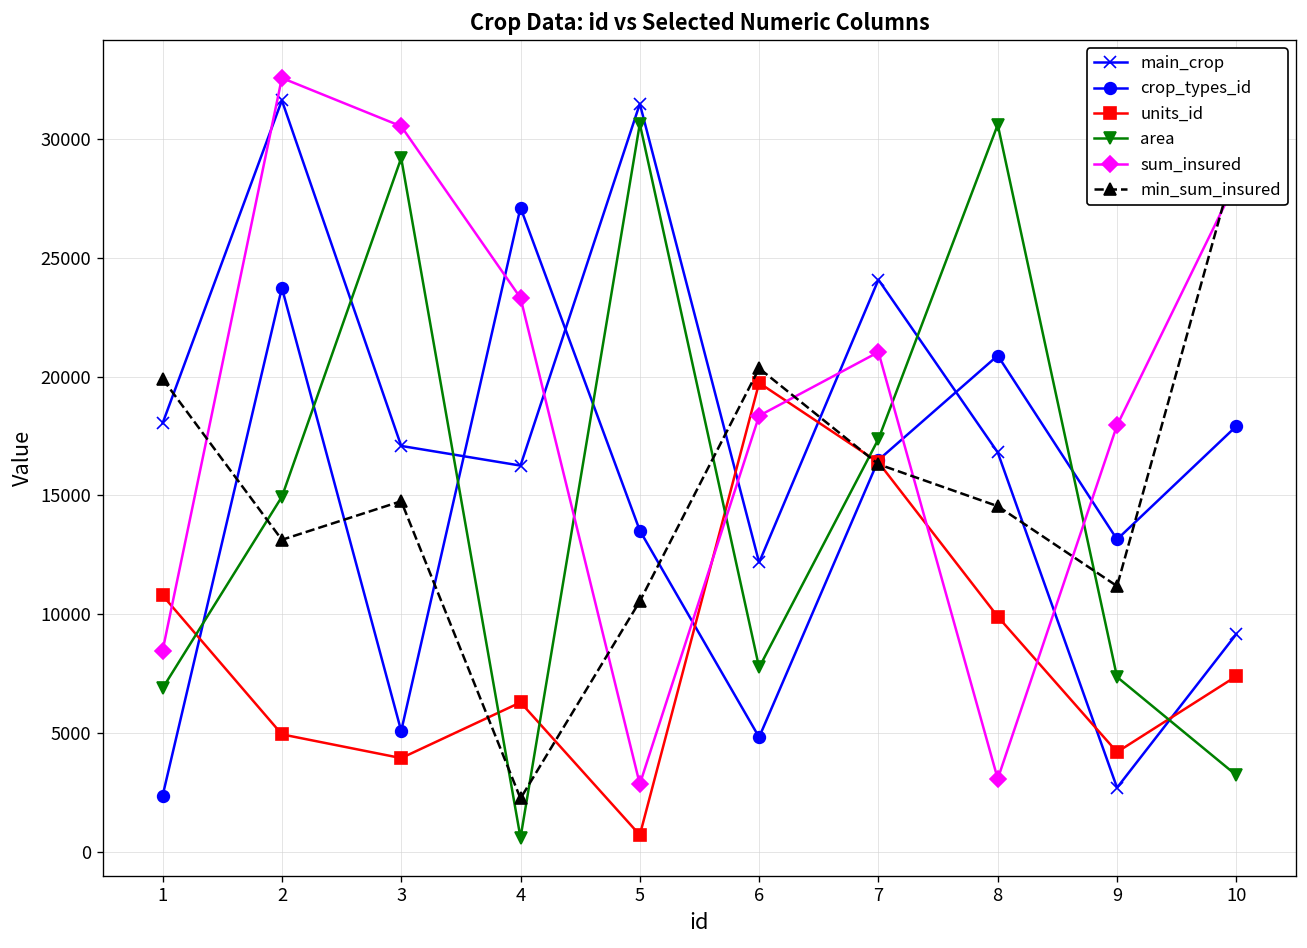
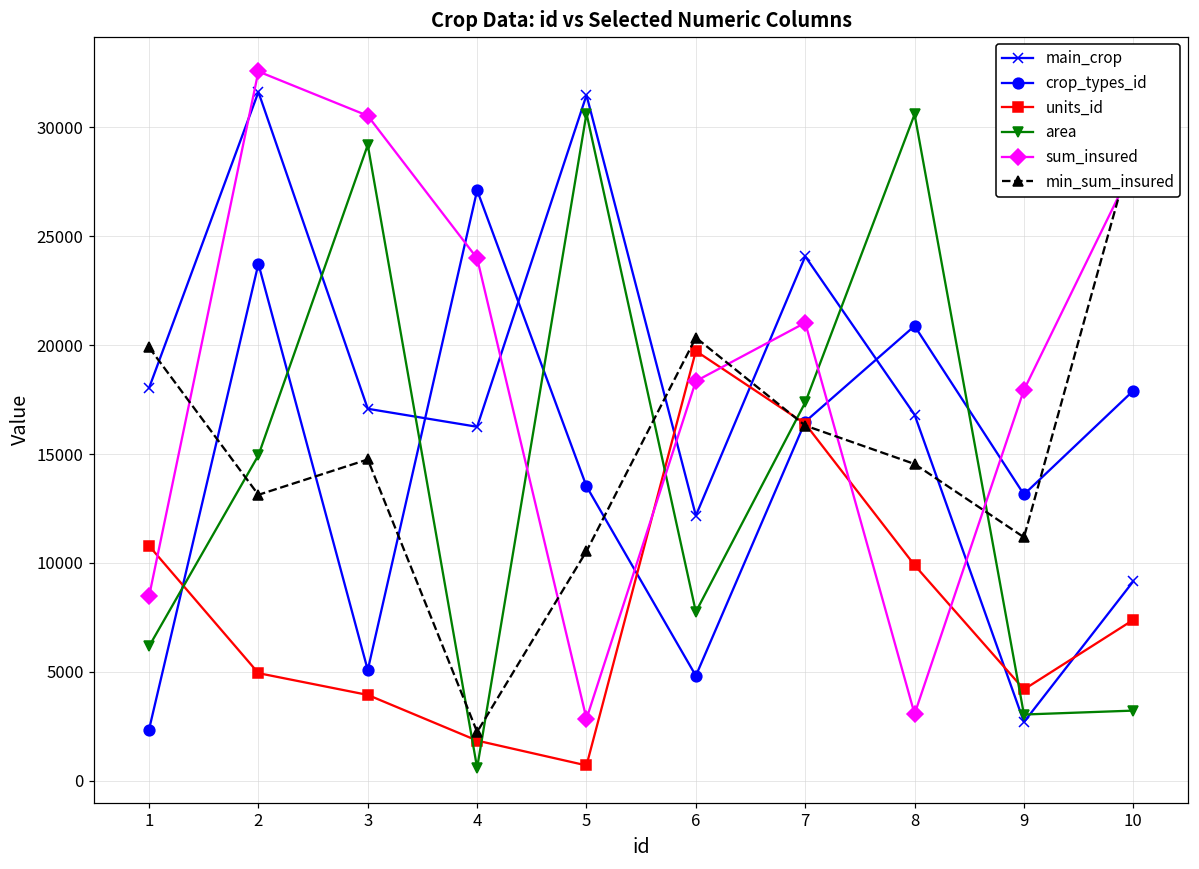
area, 1: 6900 -> 6200
units_id, 4: 6300 -> 1800
sum_insured, 4: 23300 -> 24000
area, 9: 7400 -> 3000
